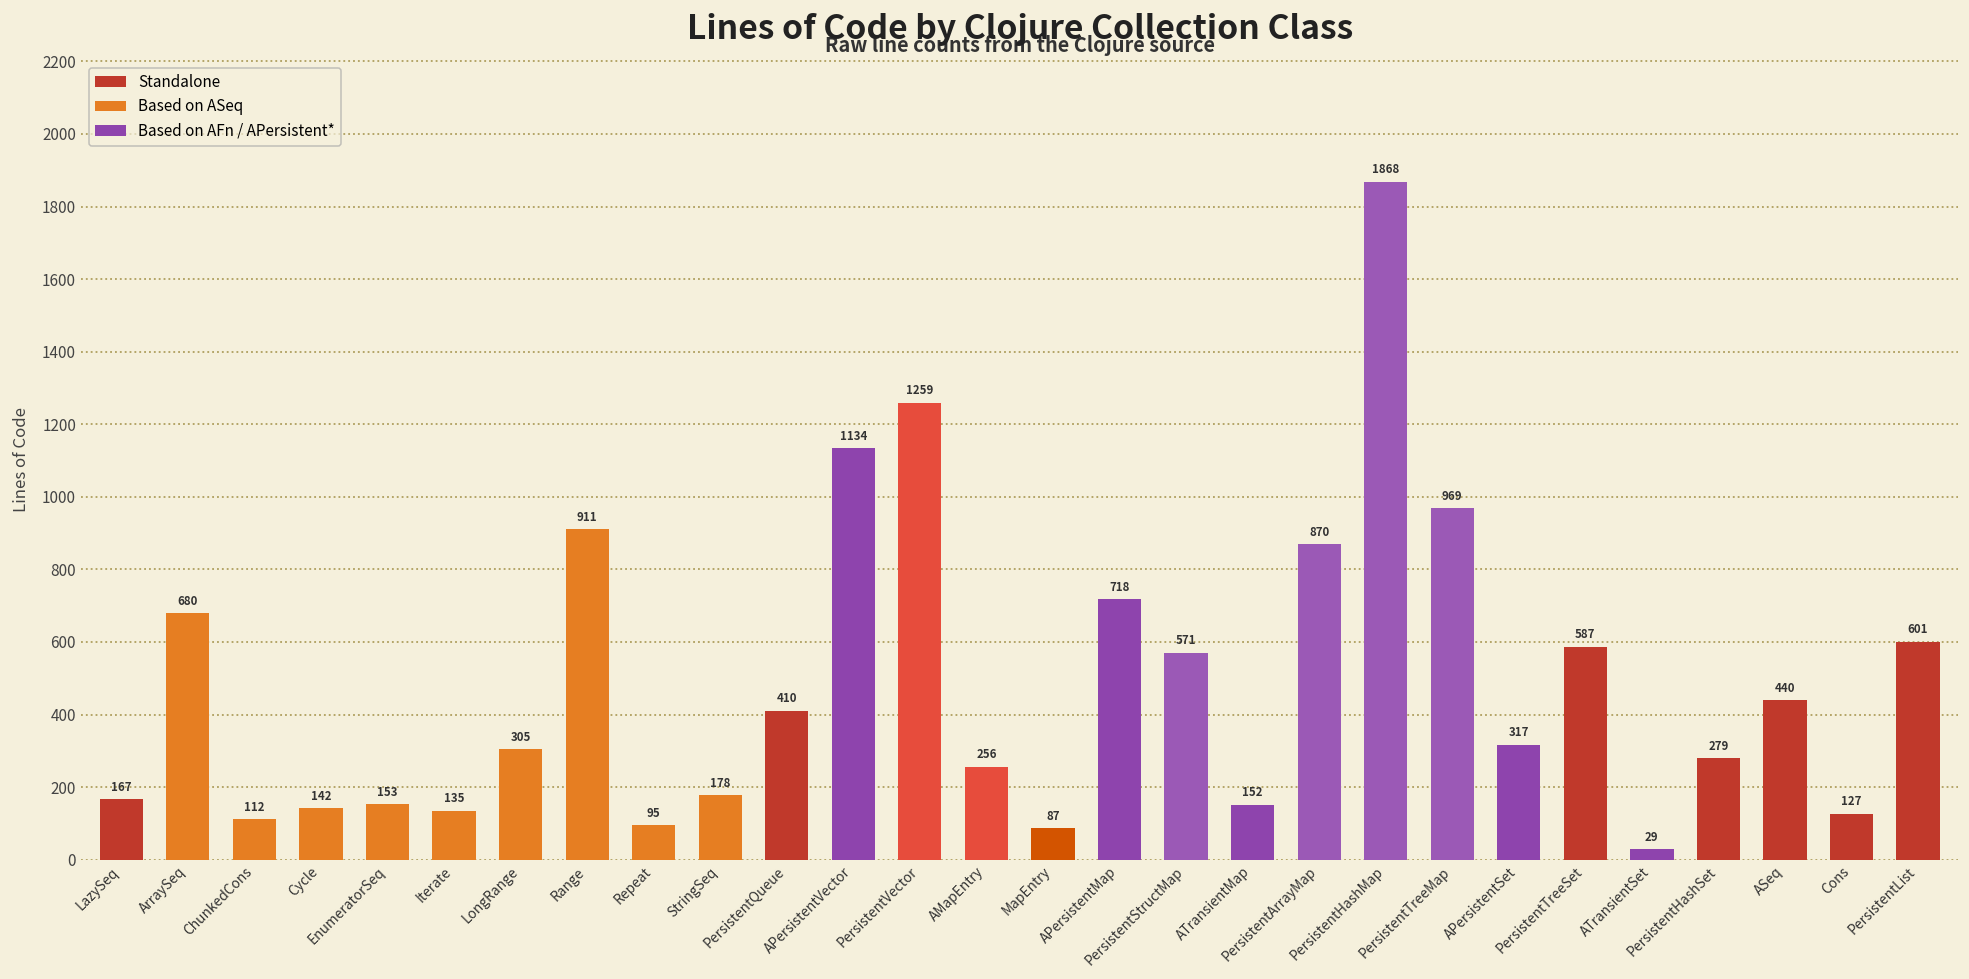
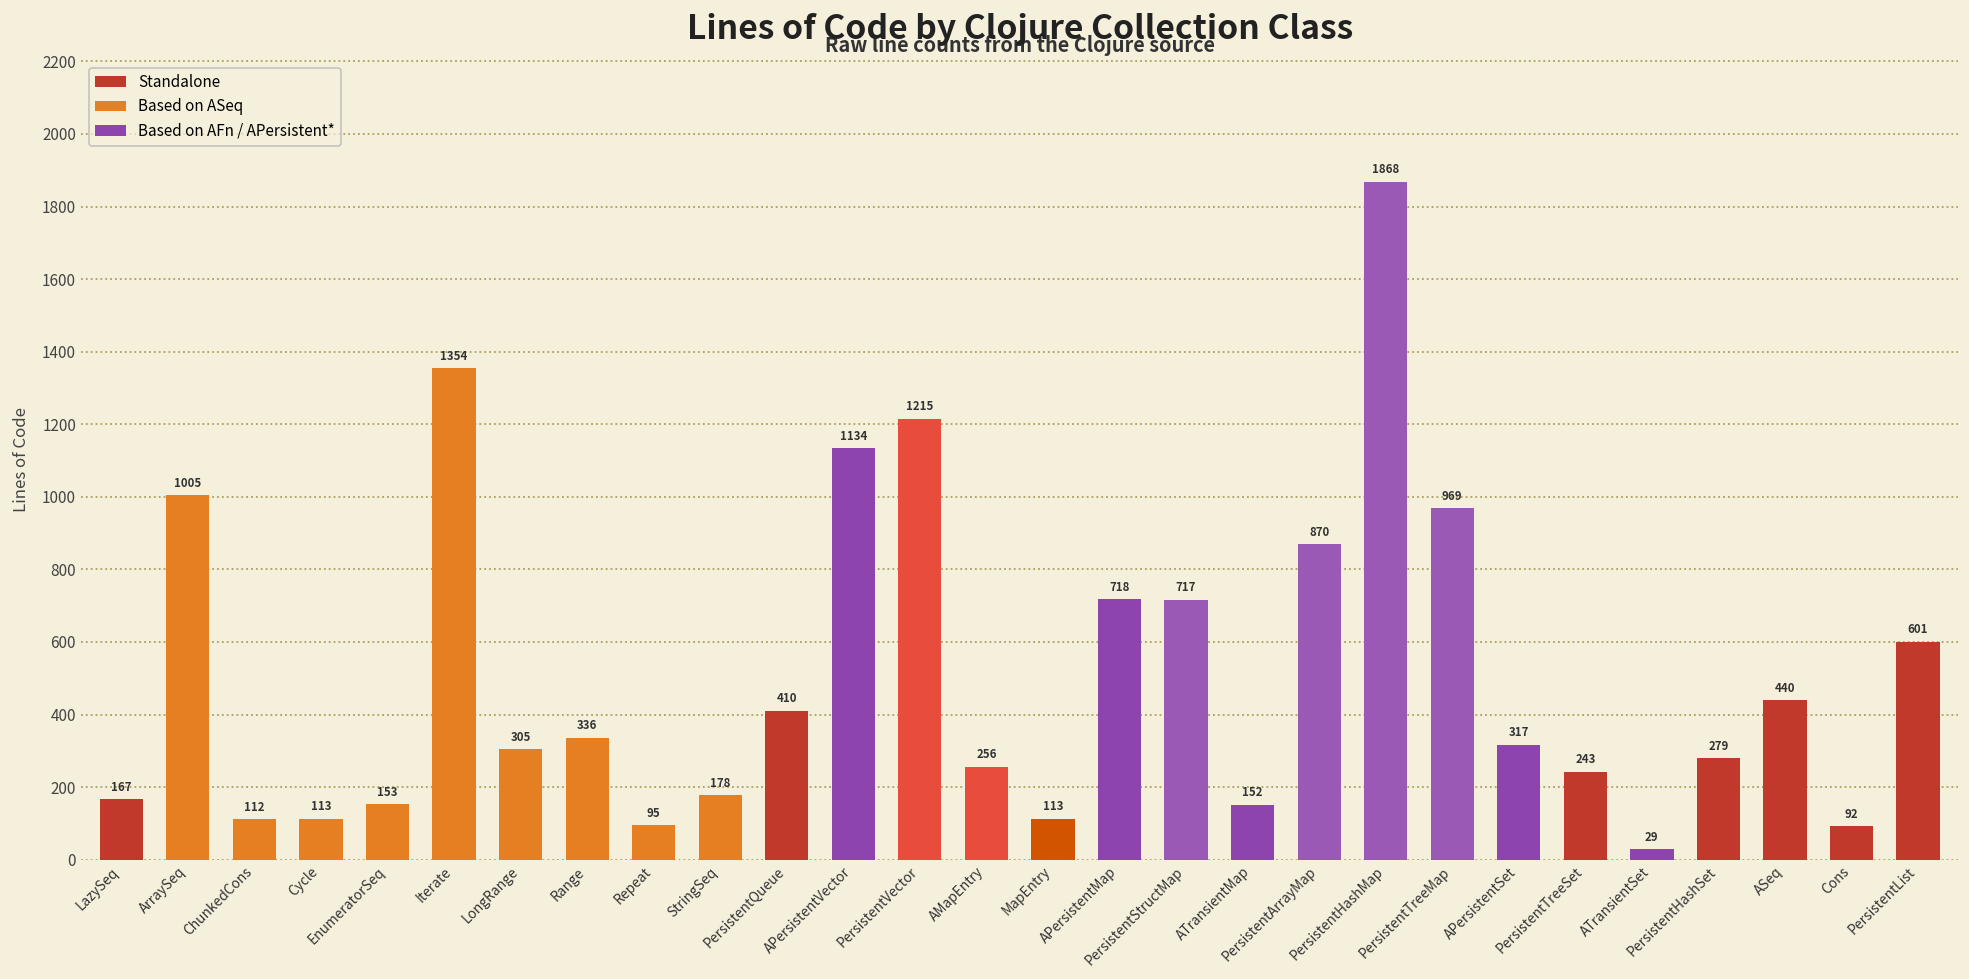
ArraySeq: 680 -> 1005
Cycle: 142 -> 113
Iterate: 135 -> 1354
Range: 911 -> 336
PersistentVector: 1259 -> 1215
MapEntry: 87 -> 113
PersistentStructMap: 571 -> 717
PersistentTreeSet: 587 -> 243
Cons: 127 -> 92
